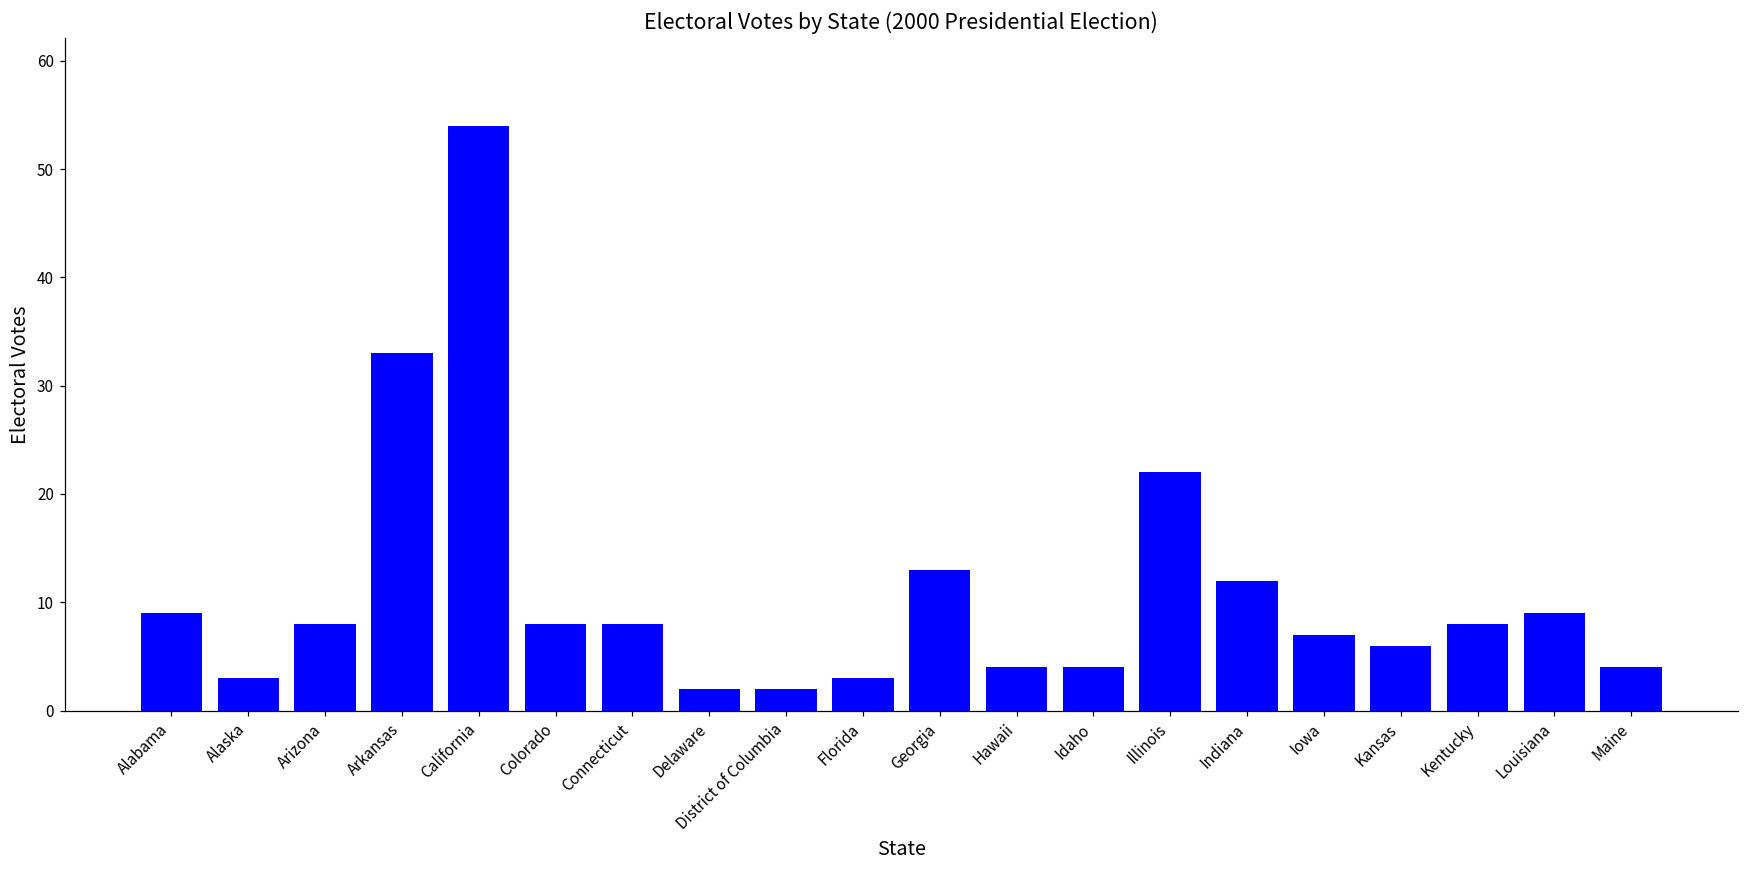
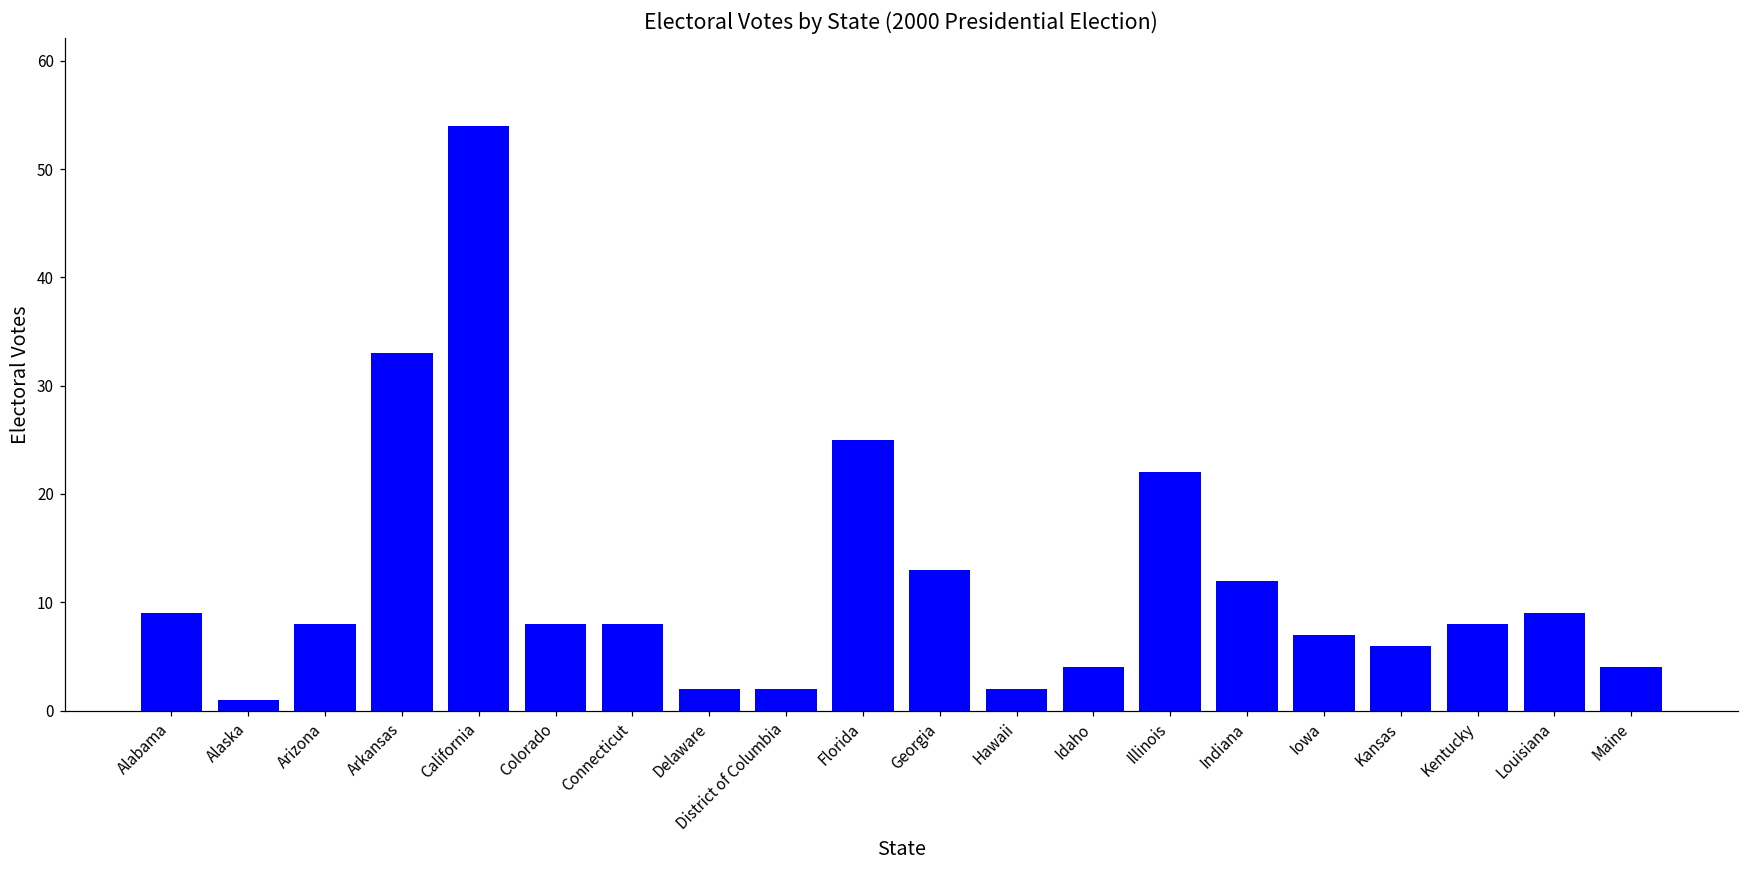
Alaska: 3 -> 1
Florida: 3 -> 25
Hawaii: 4 -> 2
